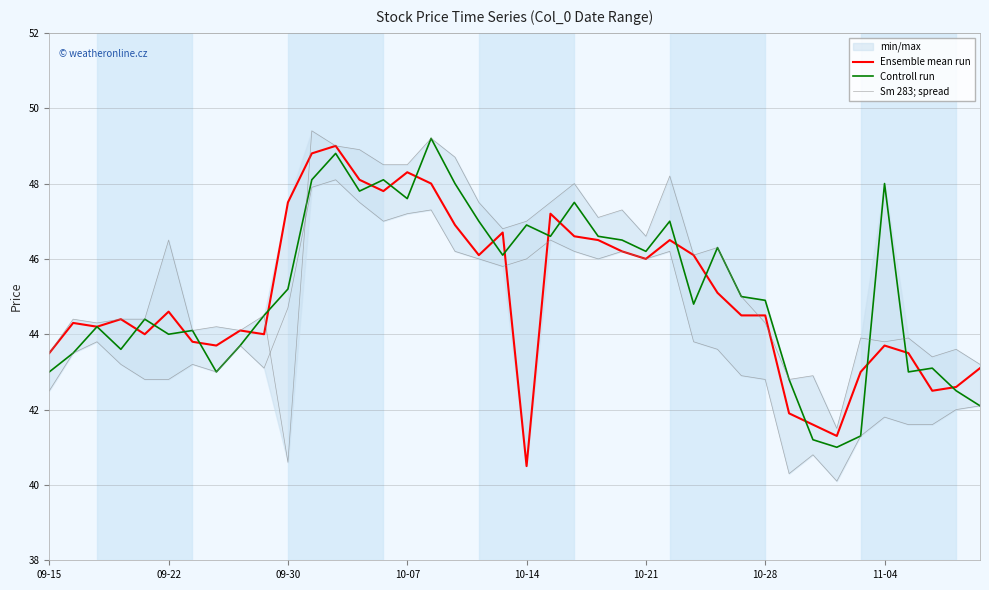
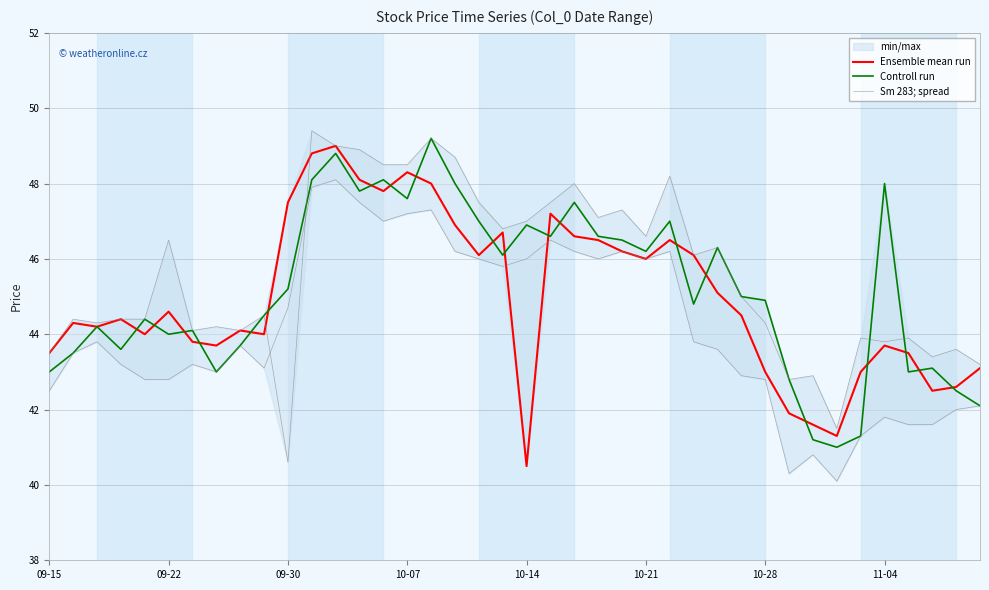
Ensemble mean run, 10-28: 44.5 -> 43.0
